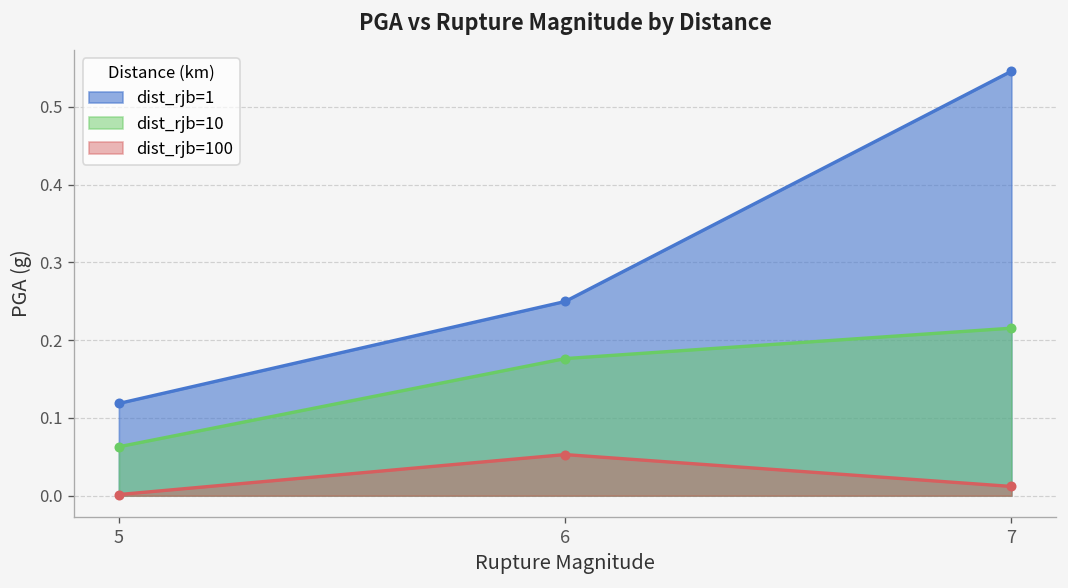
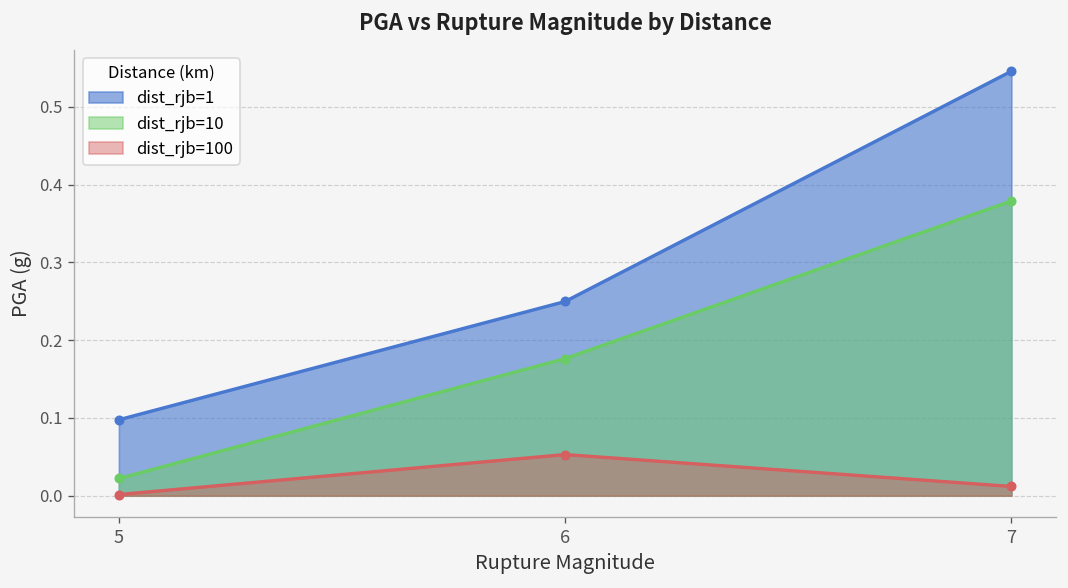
dist_rjb=1, 5: 0.12 -> 0.10
dist_rjb=10, 5: 0.06 -> 0.02
dist_rjb=10, 7: 0.22 -> 0.38
